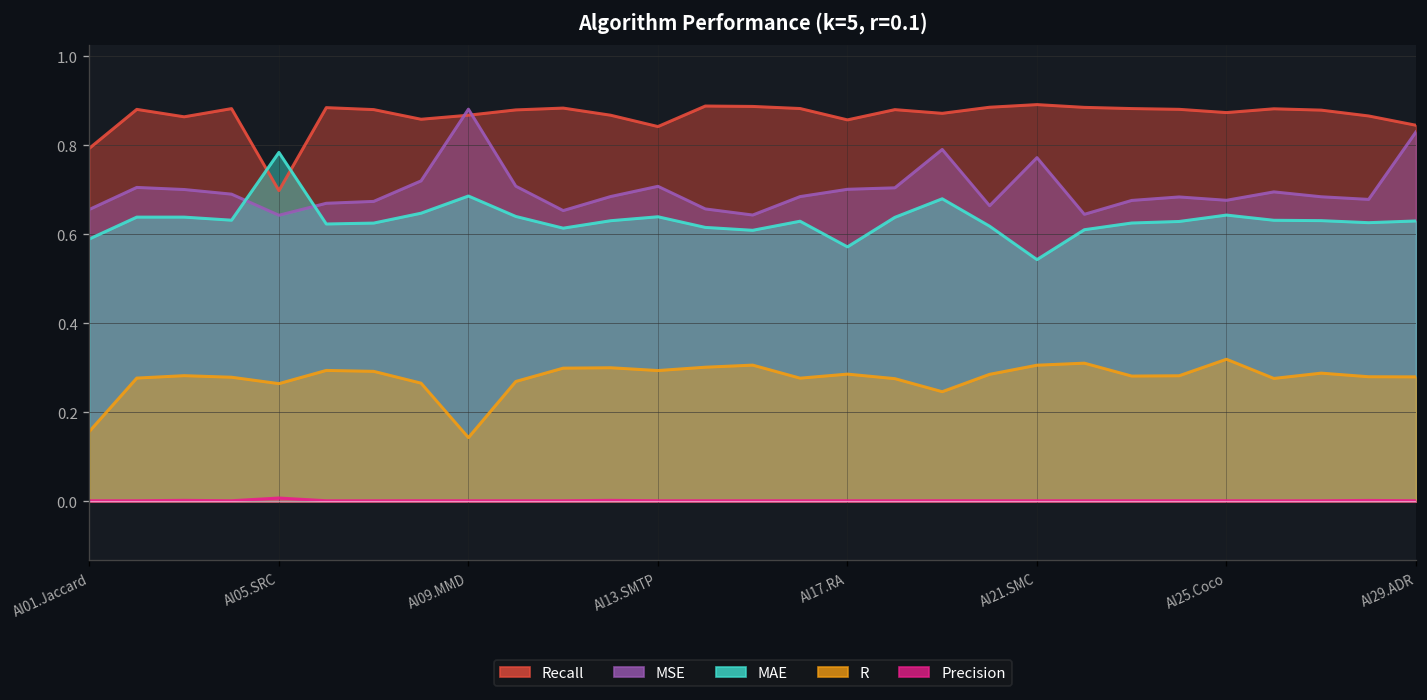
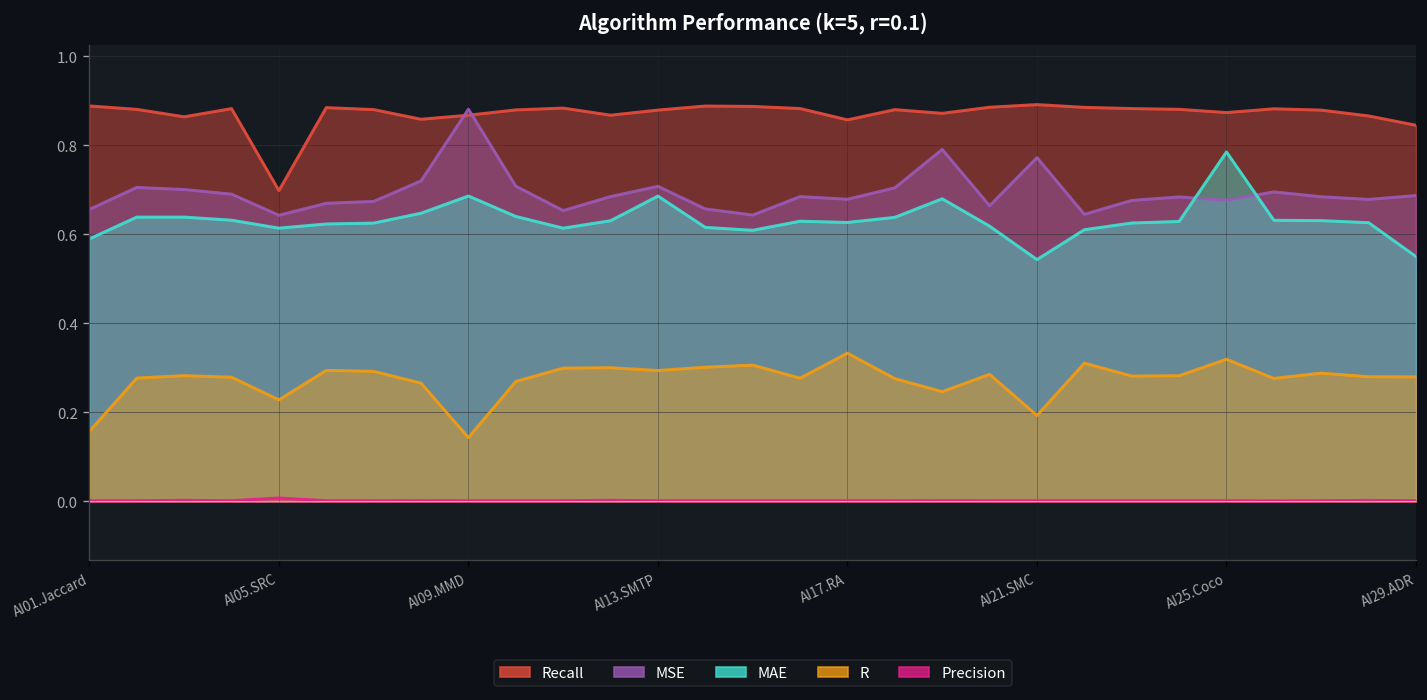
Recall, AI01.Jaccard: 0.79 -> 0.89
MAE, AI05.SRC: 0.78 -> 0.61
R, AI05.SRC: 0.26 -> 0.23
Recall, AI13.SMTP: 0.84 -> 0.88
MAE, AI13.SMTP: 0.64 -> 0.69
MSE, AI17.RA: 0.70 -> 0.68
MAE, AI17.RA: 0.57 -> 0.63
R, AI17.RA: 0.29 -> 0.33
R, AI21.SMC: 0.31 -> 0.19
MAE, AI25.Coco: 0.64 -> 0.79
MSE, AI29.ADR: 0.83 -> 0.69
MAE, AI29.ADR: 0.63 -> 0.55
